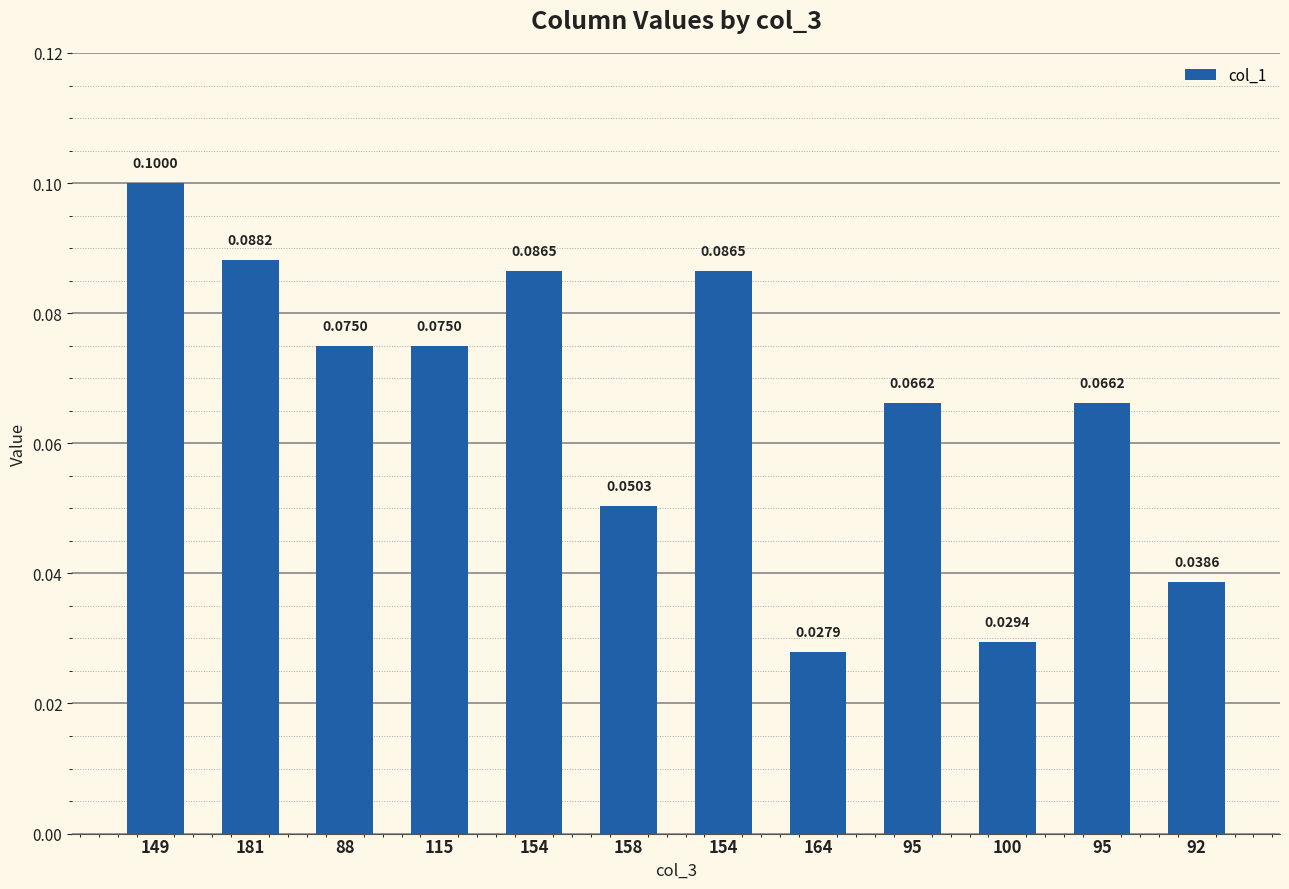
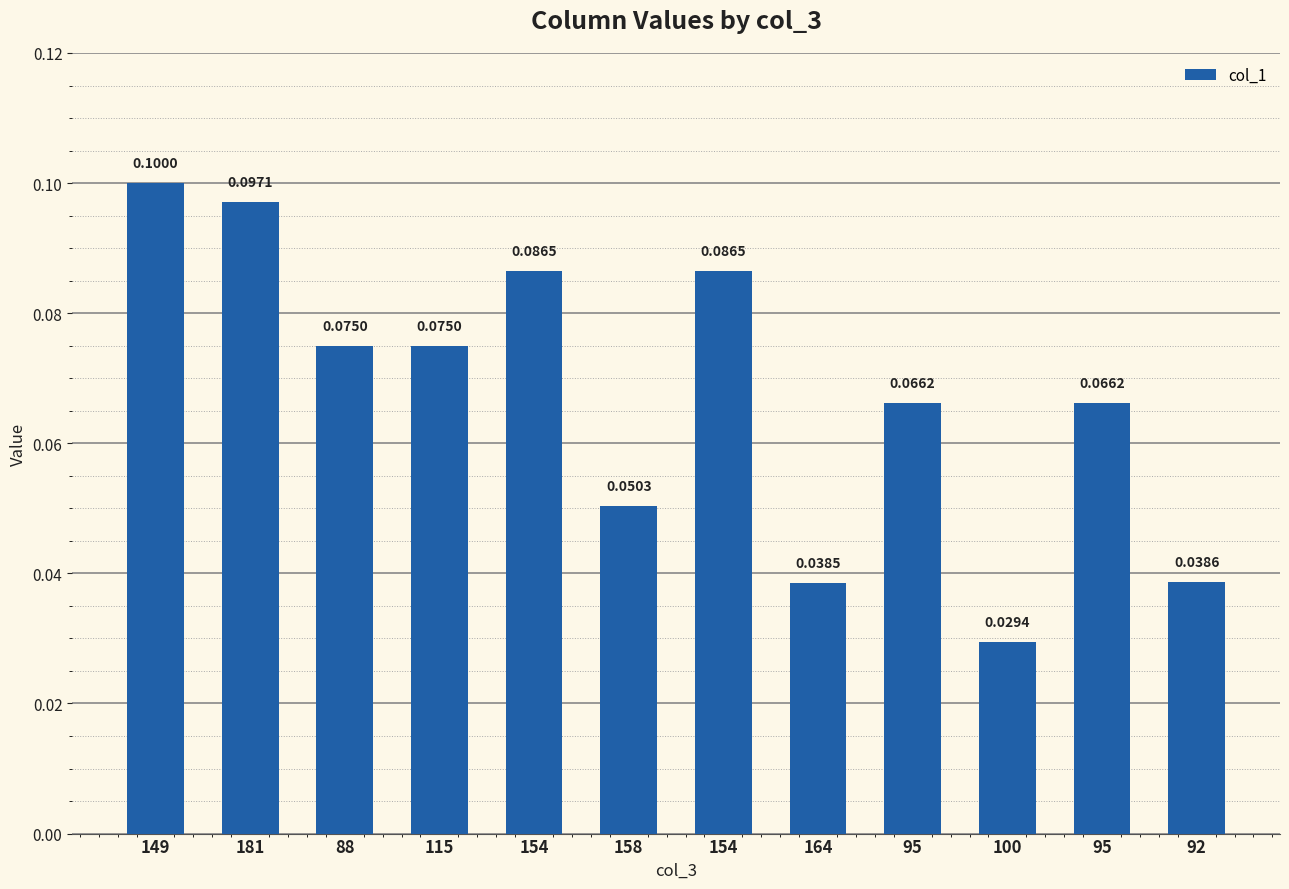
181: 0.0882 -> 0.0971
164: 0.0279 -> 0.0385
